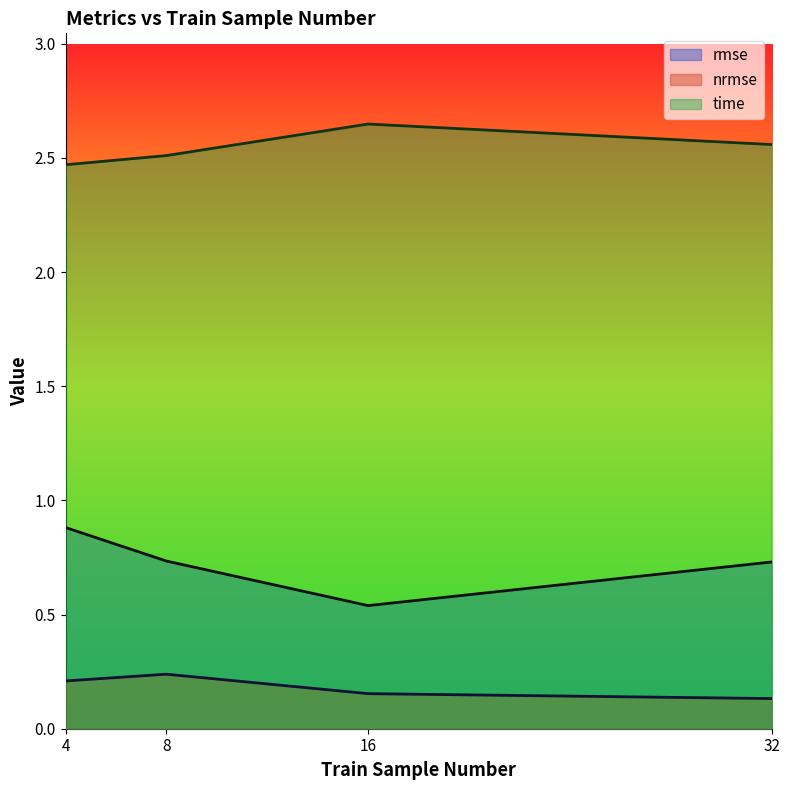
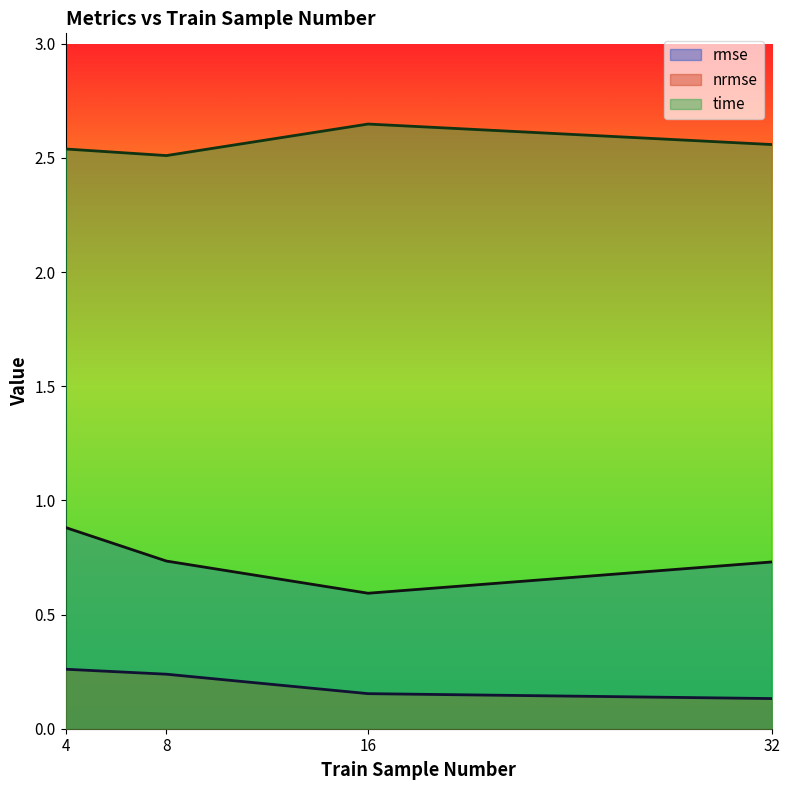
nrmse, 4: 0.21 -> 0.26
time, 4: 2.47 -> 2.54
rmse, 16: 0.54 -> 0.59
